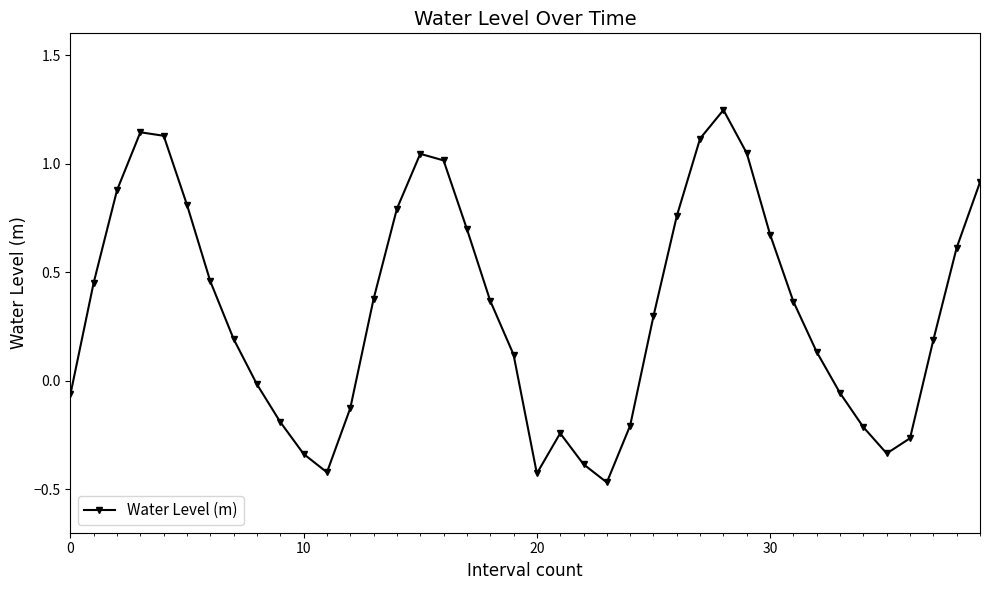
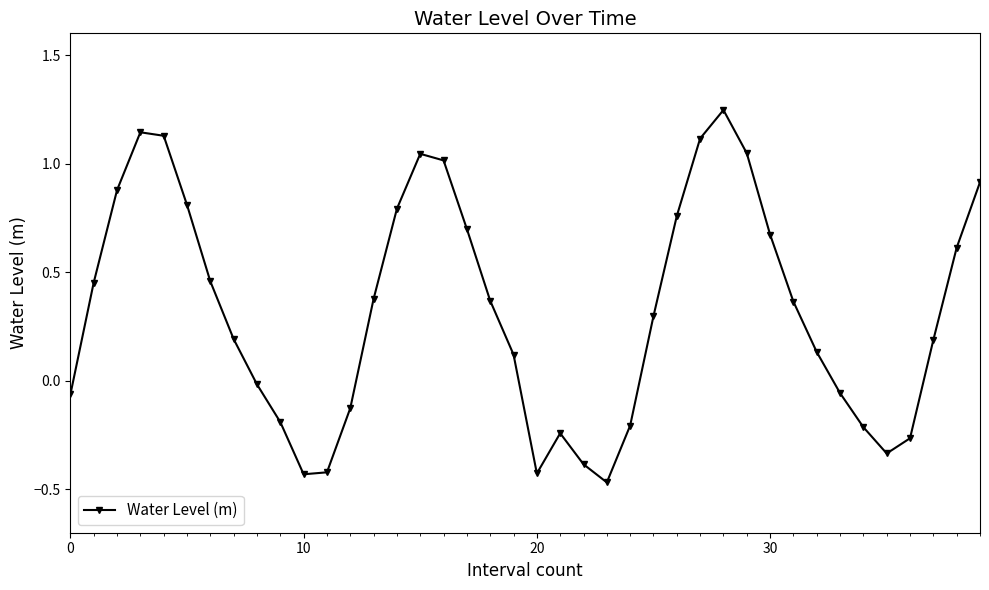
10: -0.34 -> -0.43
